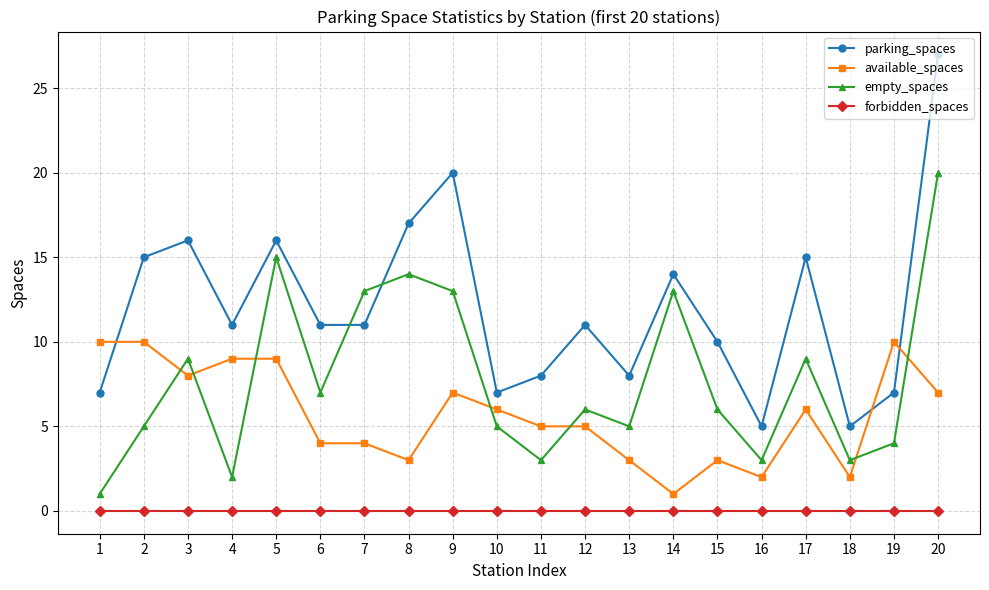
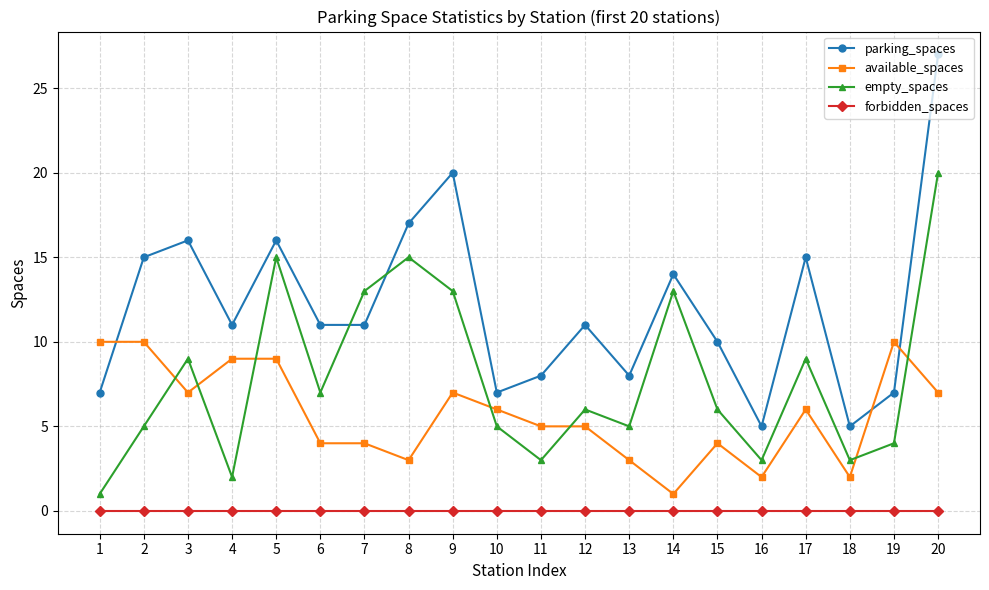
available_spaces, 3: 8 -> 7
empty_spaces, 8: 14 -> 15
available_spaces, 15: 3 -> 4
